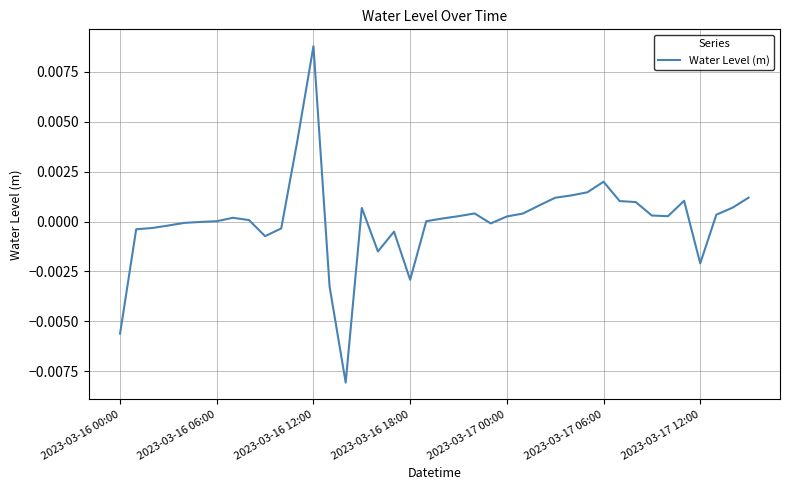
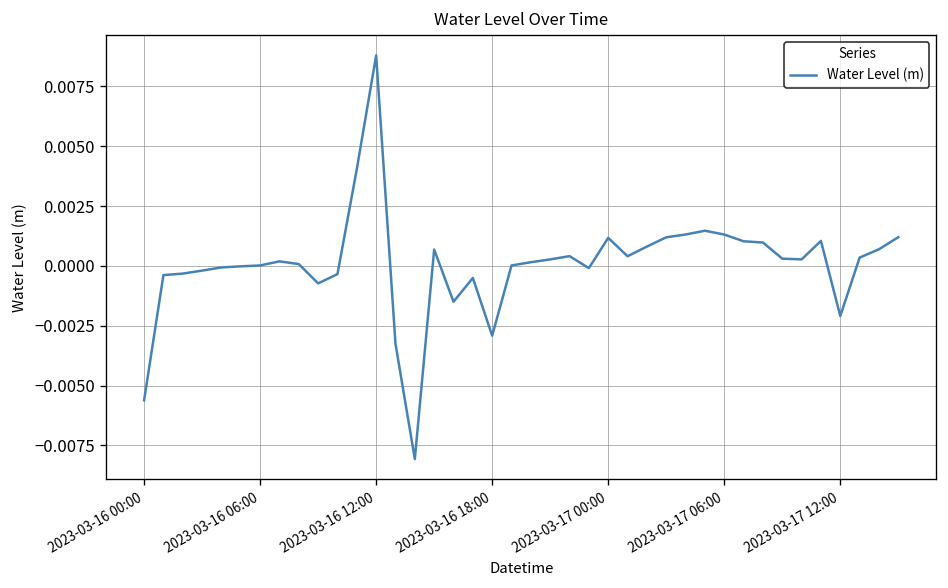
2023-03-17 00:00: 0.0003 -> 0.0012
2023-03-17 06:00: 0.0020 -> 0.0013
